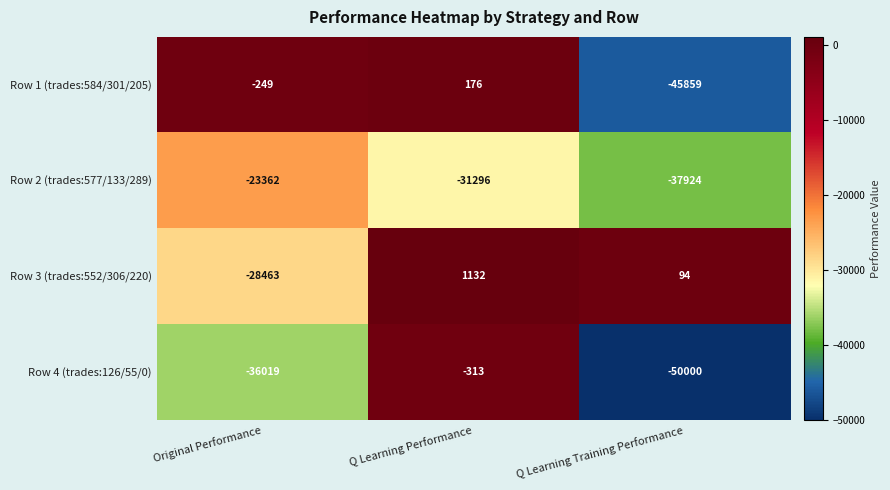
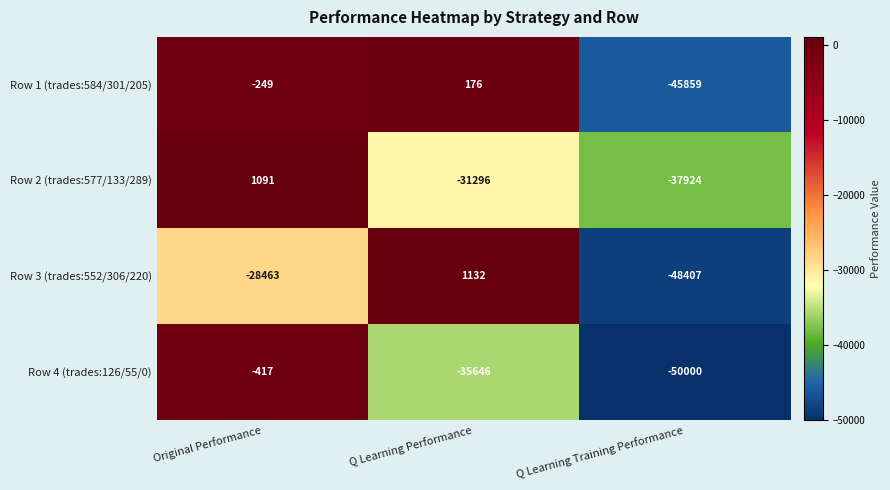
Row 2 (trades:577/133/289), Original Performance: -23362 -> 1091
Row 3 (trades:552/306/220), Q Learning Training Performance: 94 -> -48407
Row 4 (trades:126/55/0), Original Performance: -36019 -> -417
Row 4 (trades:126/55/0), Q Learning Performance: -313 -> -35646
